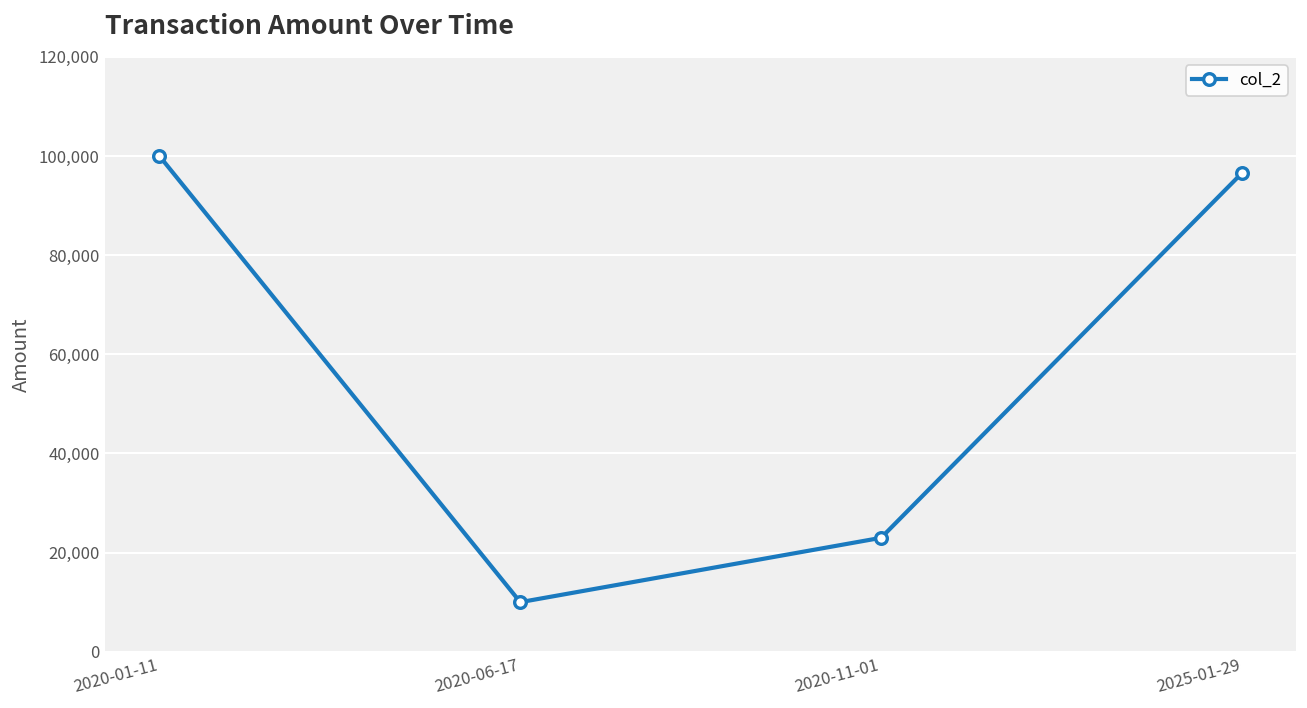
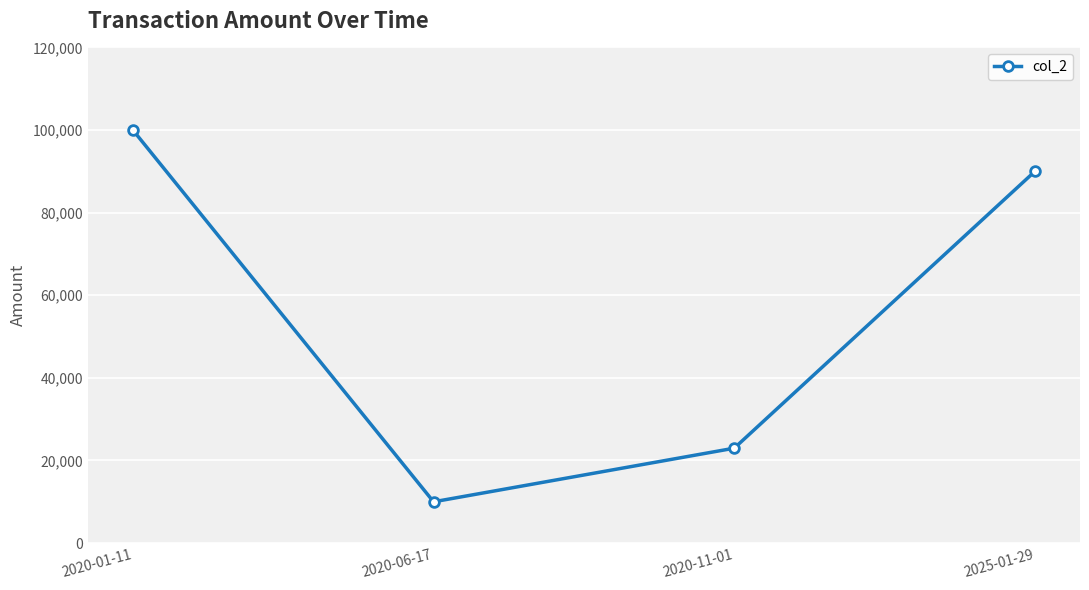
2025-01-29: 97,000 -> 90,000
